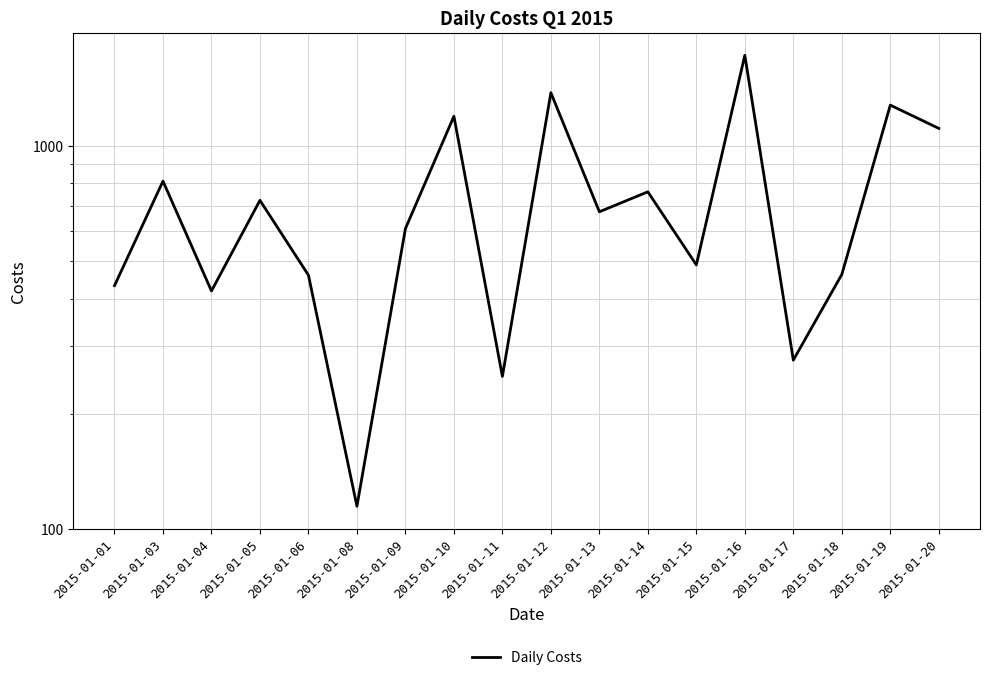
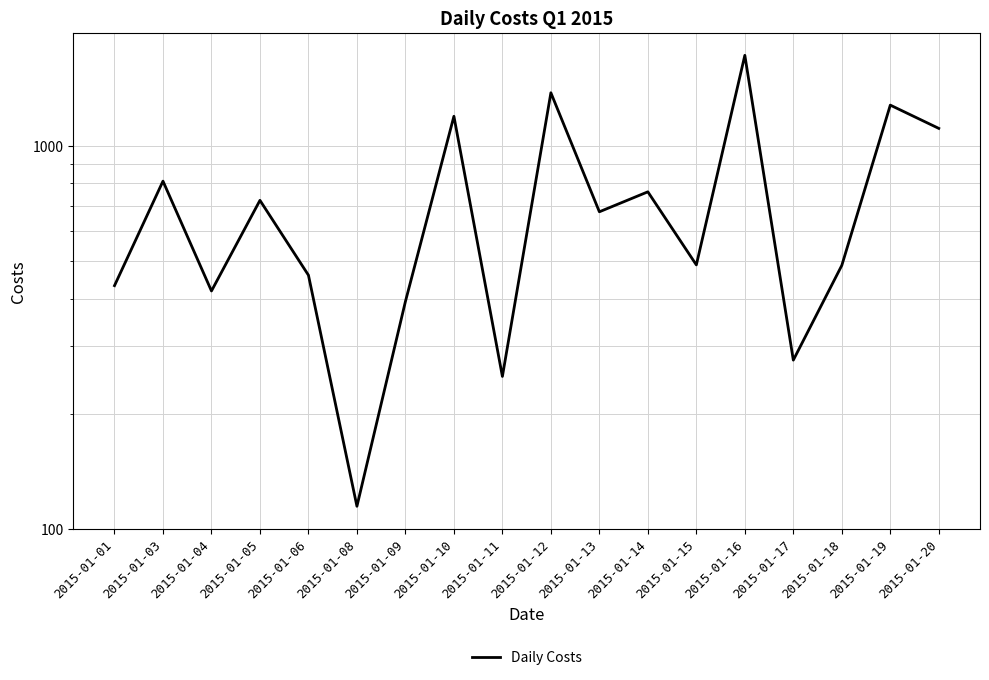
2015-01-09: 610 -> 390
2015-01-18: 460 -> 490
